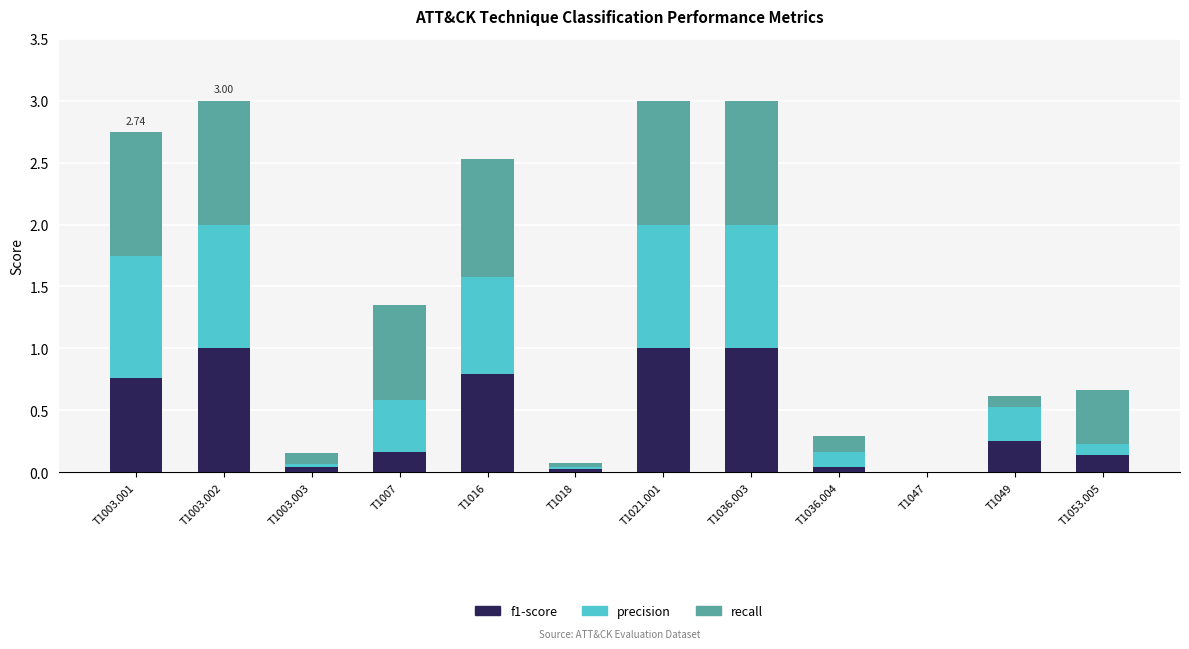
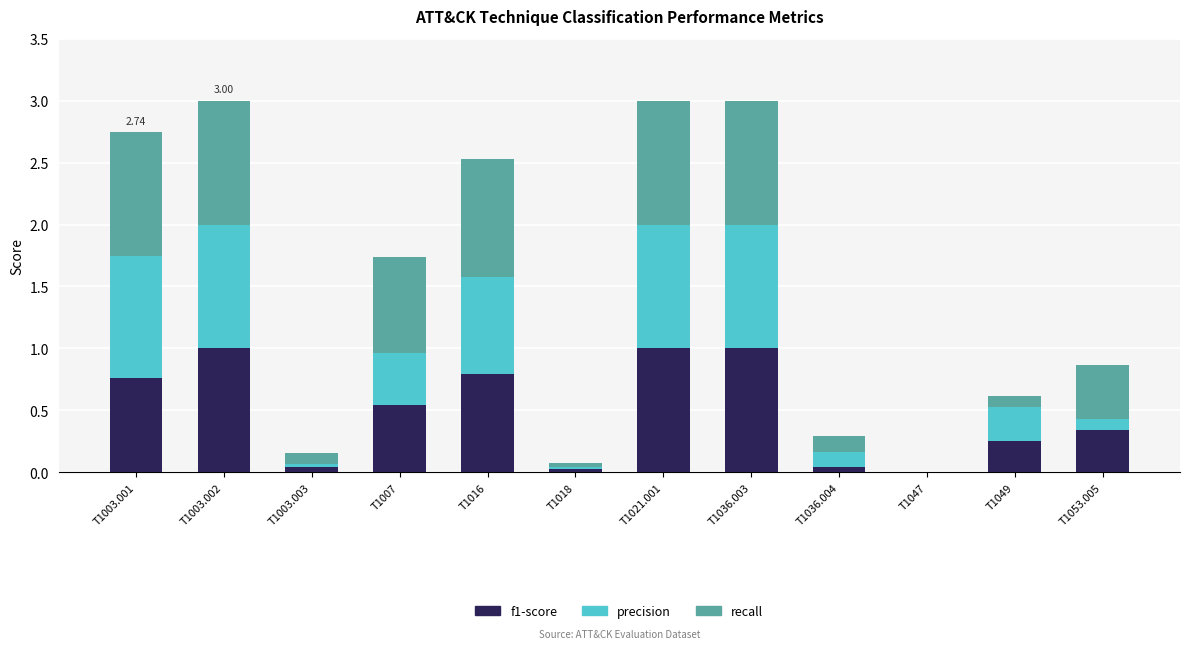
f1-score, T1007: 0.16 -> 0.54
f1-score, T1053.005: 0.14 -> 0.34
